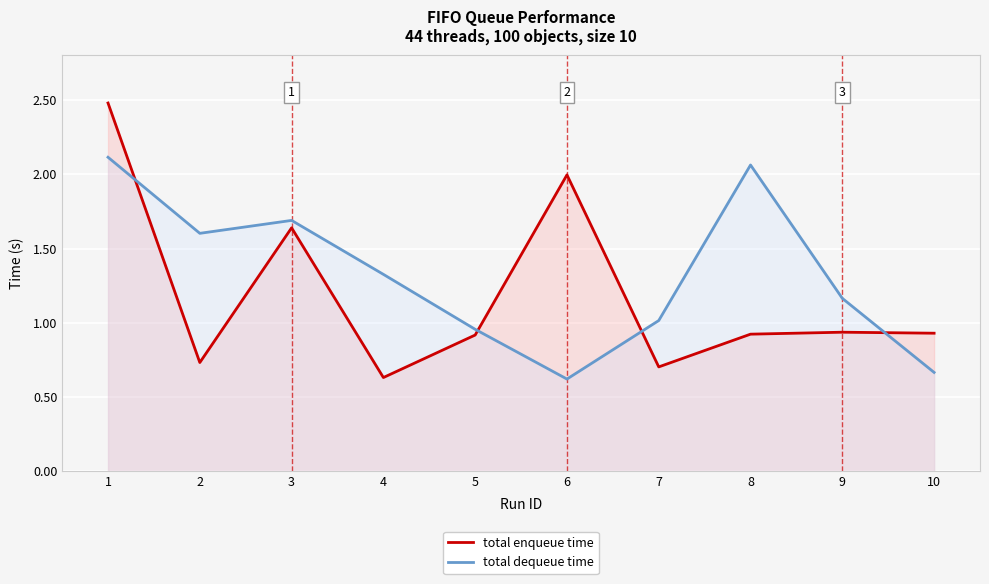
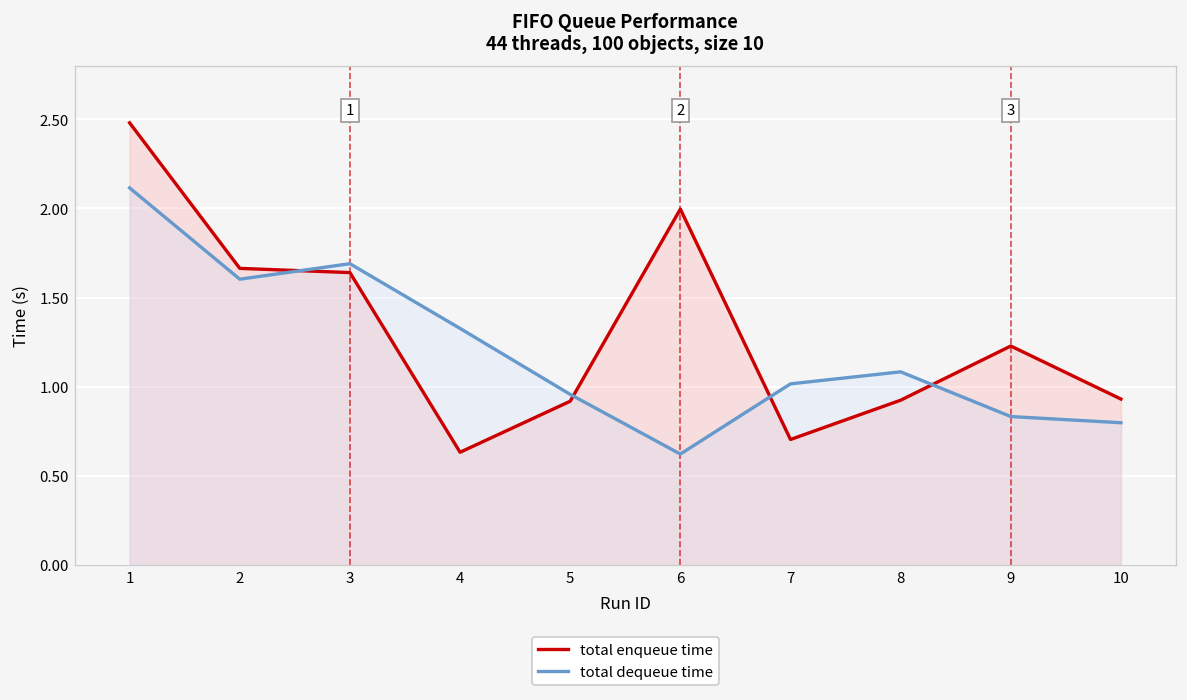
total enqueue time, 2: 0.73 -> 1.66
total dequeue time, 8: 2.06 -> 1.08
total enqueue time, 9: 0.94 -> 1.23
total dequeue time, 9: 1.17 -> 0.83
total dequeue time, 10: 0.67 -> 0.80
